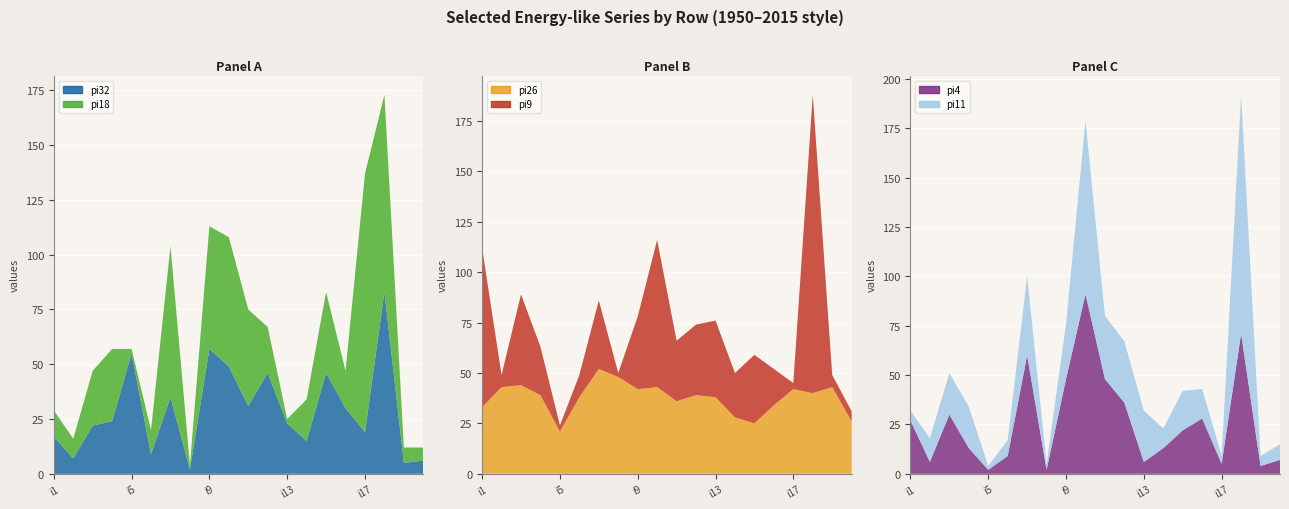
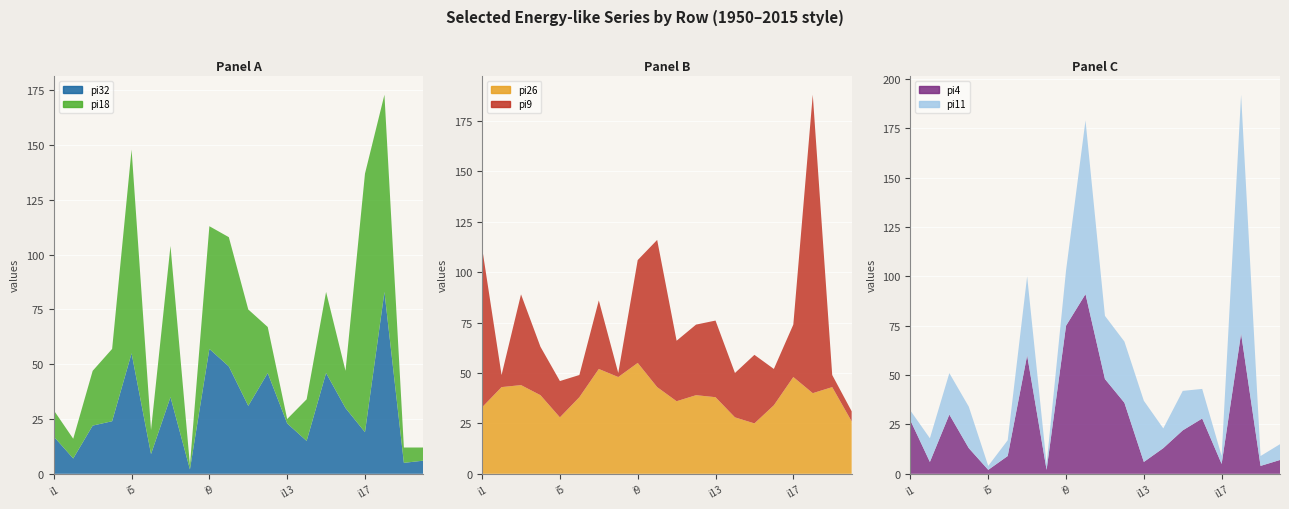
Panel A, pi18, i5: 2 -> 93
Panel B, pi26, i5: 21 -> 28
Panel B, pi9, i5: 3 -> 18
Panel B, pi26, i9: 42 -> 55
Panel B, pi9, i9: 36 -> 51
Panel B, pi26, i17: 42 -> 48
Panel B, pi9, i17: 3 -> 26
Panel C, pi4, i9: 48 -> 75
Panel C, pi11, i13: 26 -> 31
